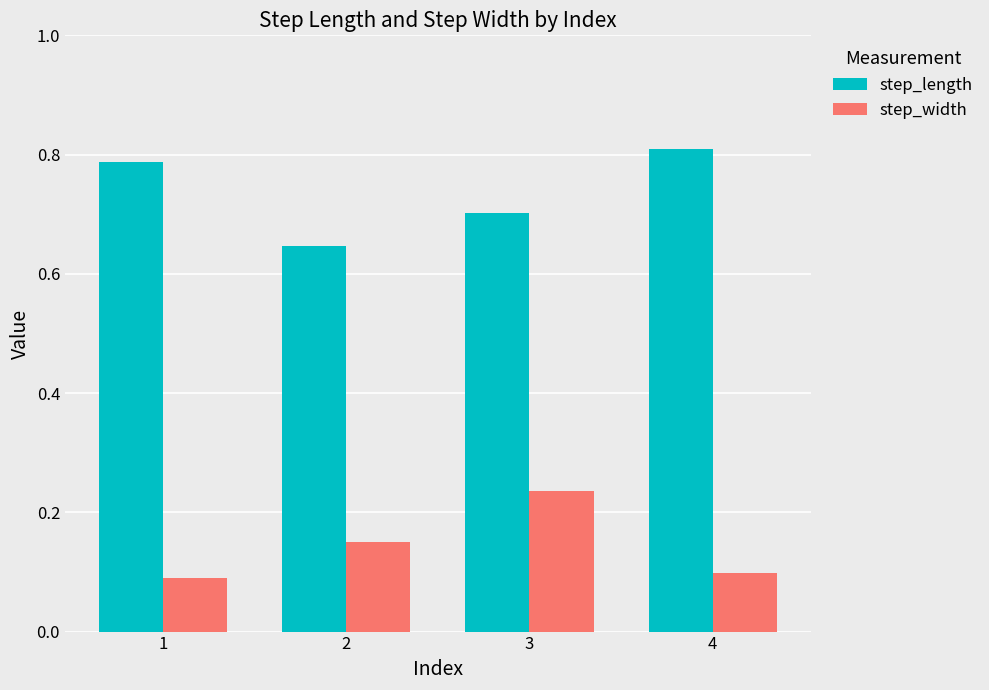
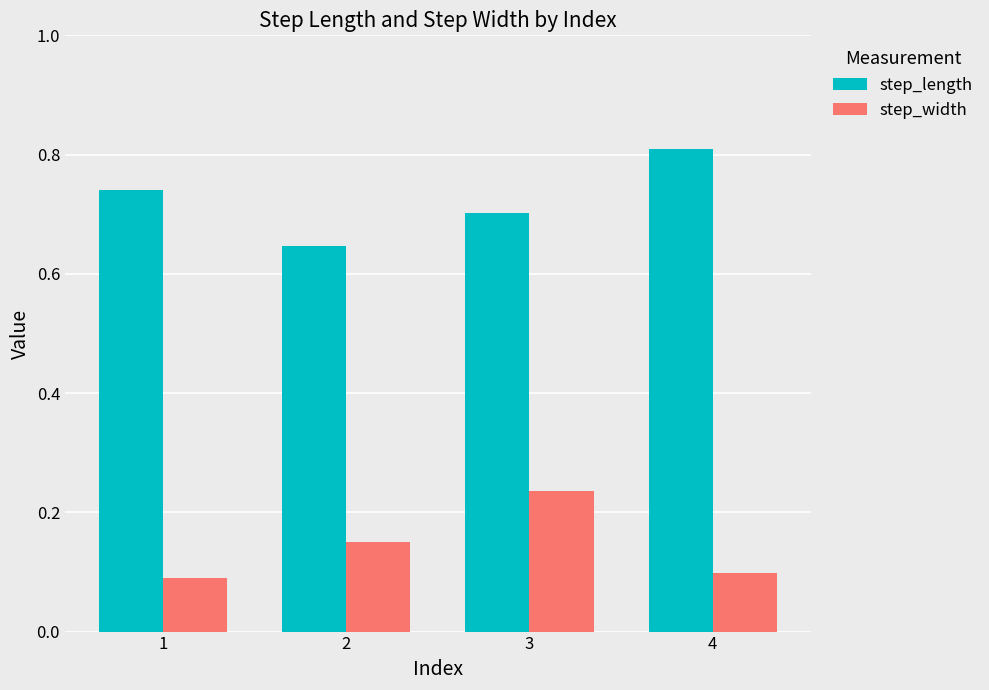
step_length, 1: 0.79 -> 0.74
